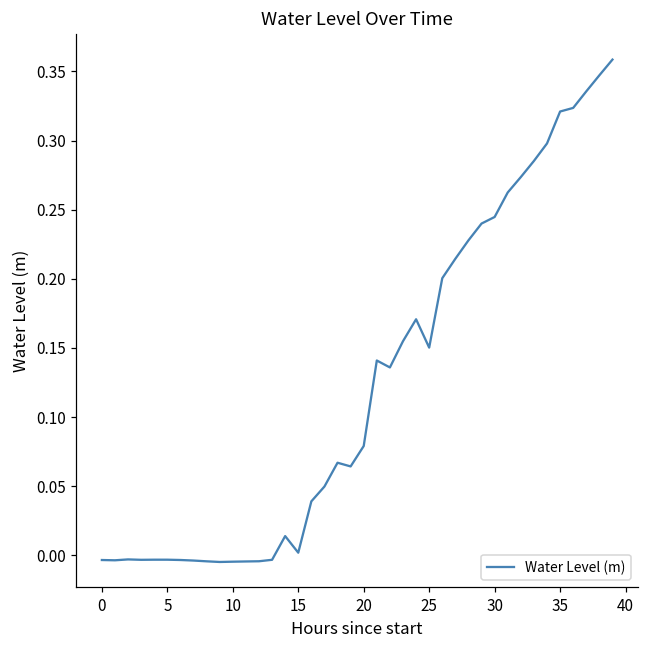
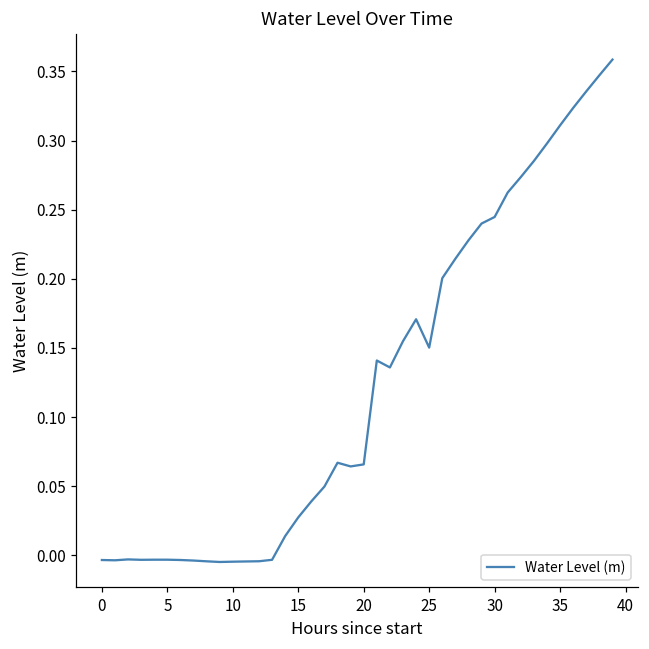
15: 0.002 -> 0.027
20: 0.079 -> 0.066
35: 0.321 -> 0.311
